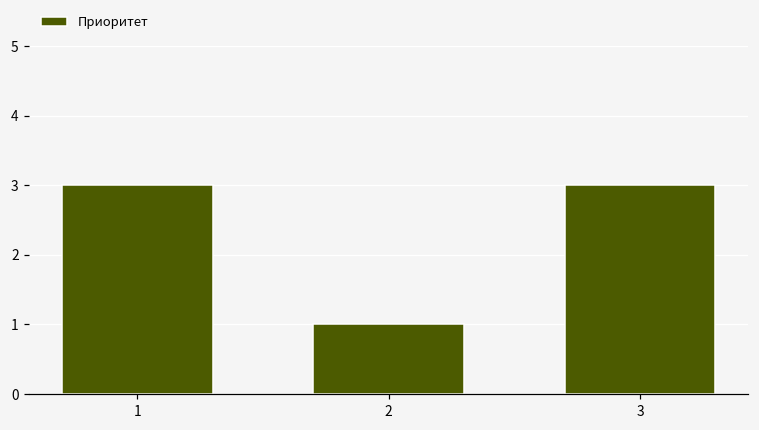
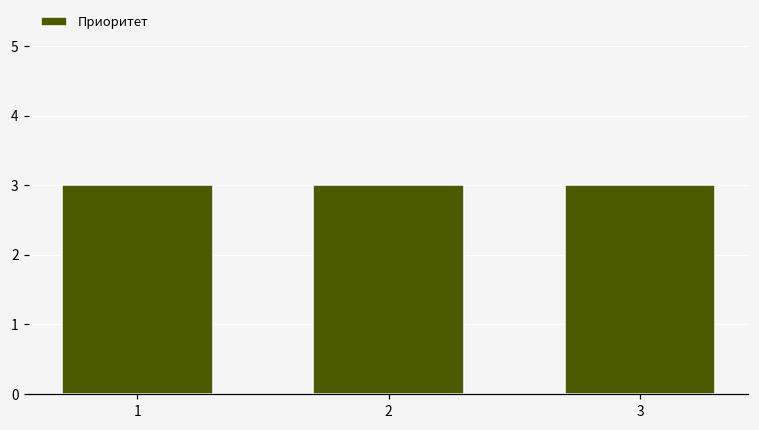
2: 1 -> 3
